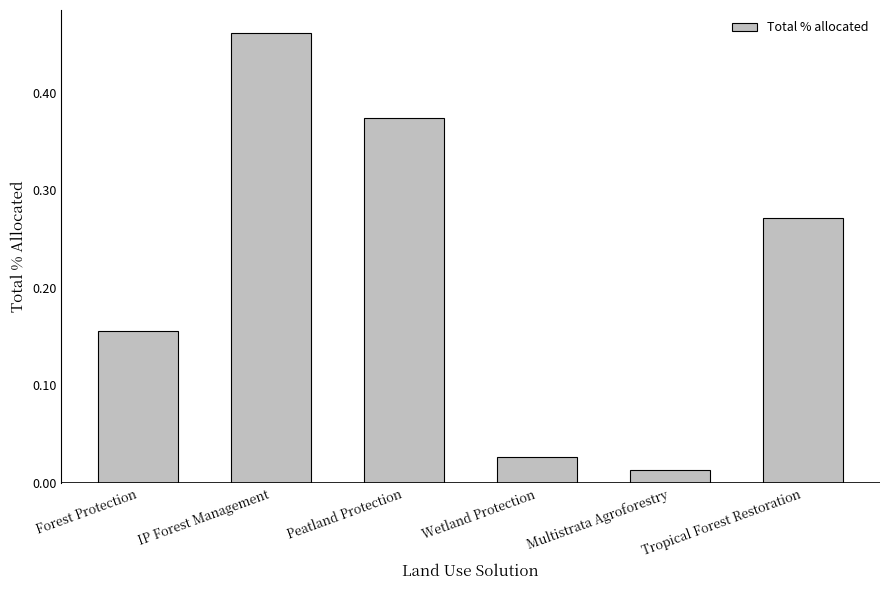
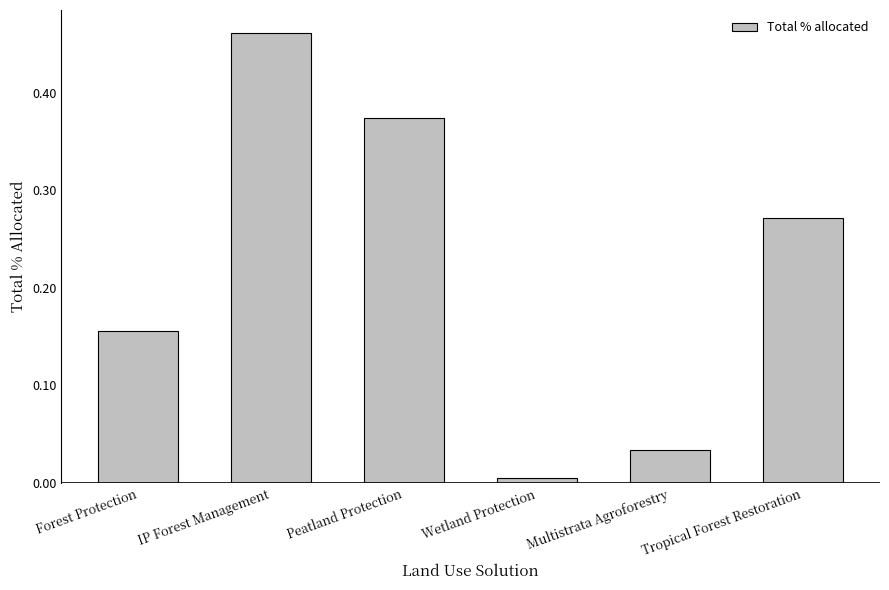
Wetland Protection: 0.03 -> 0.01
Multistrata Agroforestry: 0.01 -> 0.03
